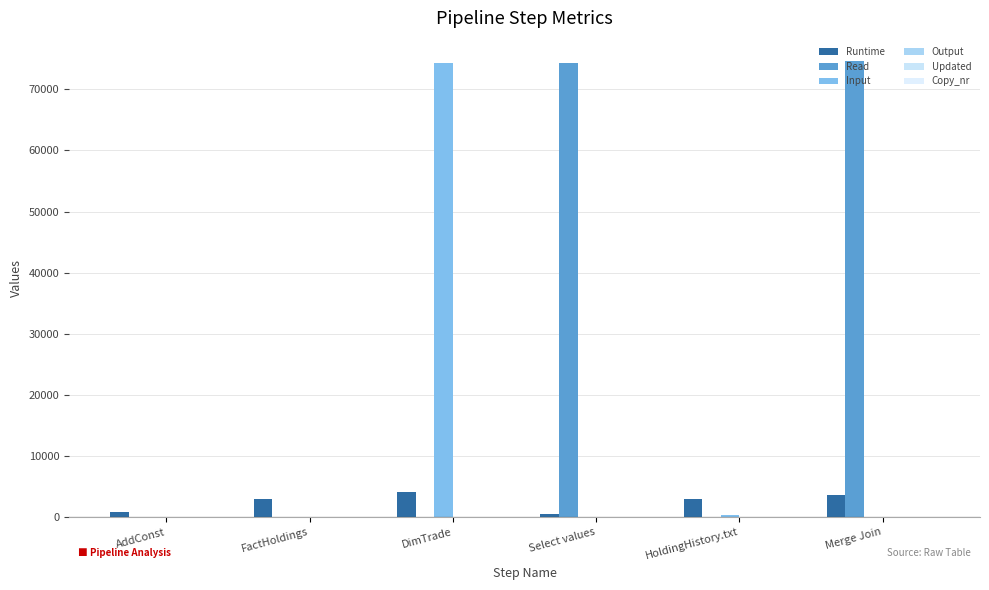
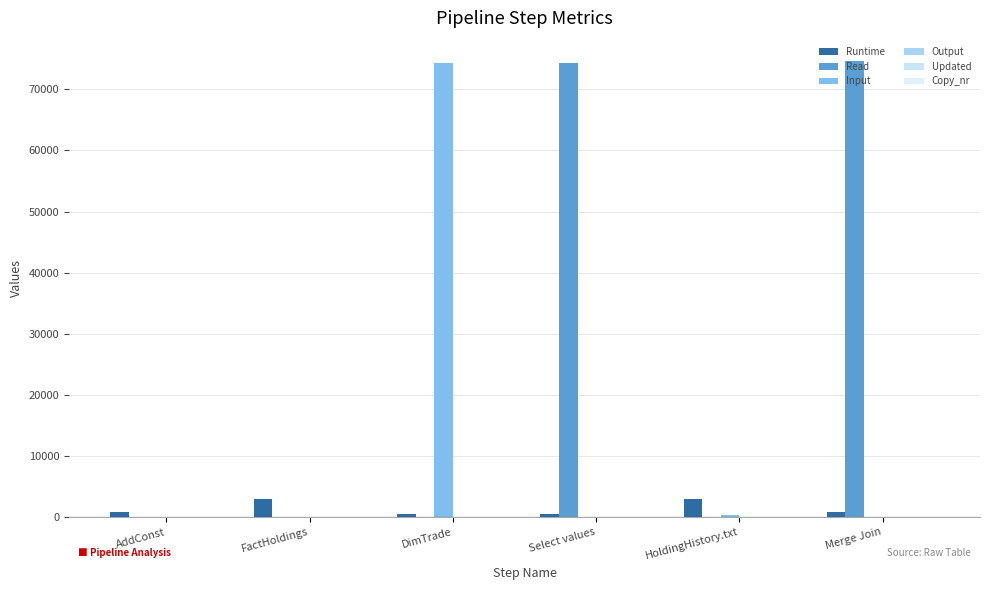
Runtime, DimTrade: 4000 -> 1000
Runtime, Merge Join: 4000 -> 1000
